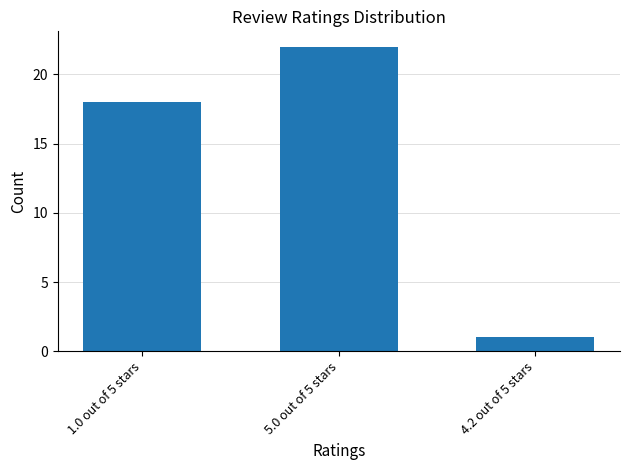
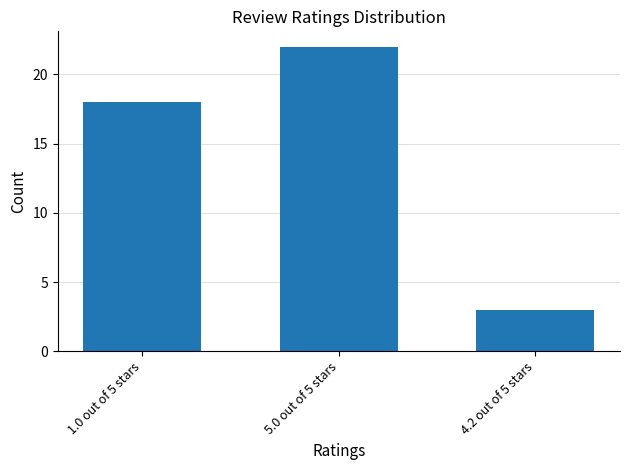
4.2 out of 5 stars: 1 -> 3
